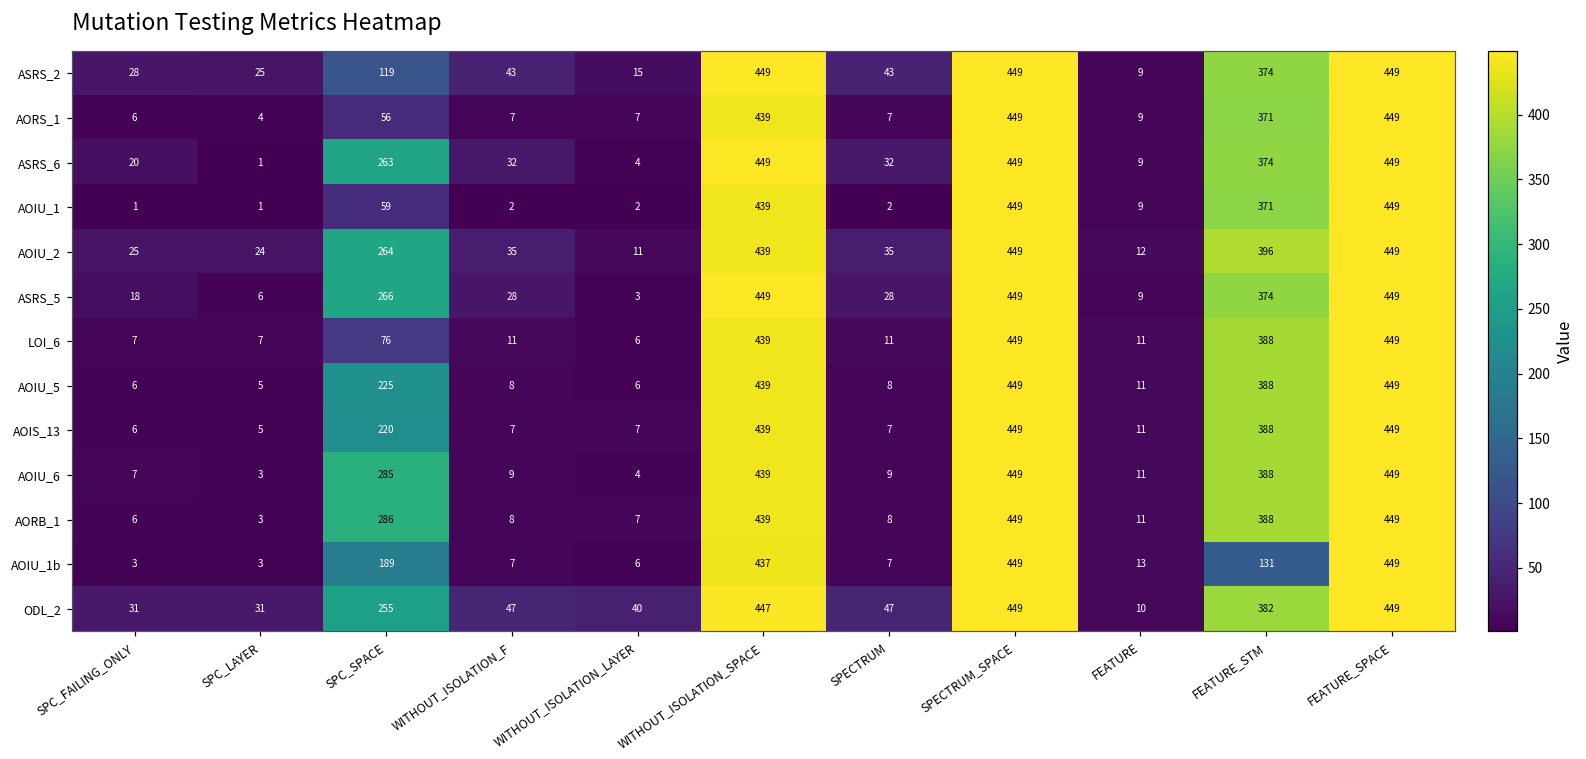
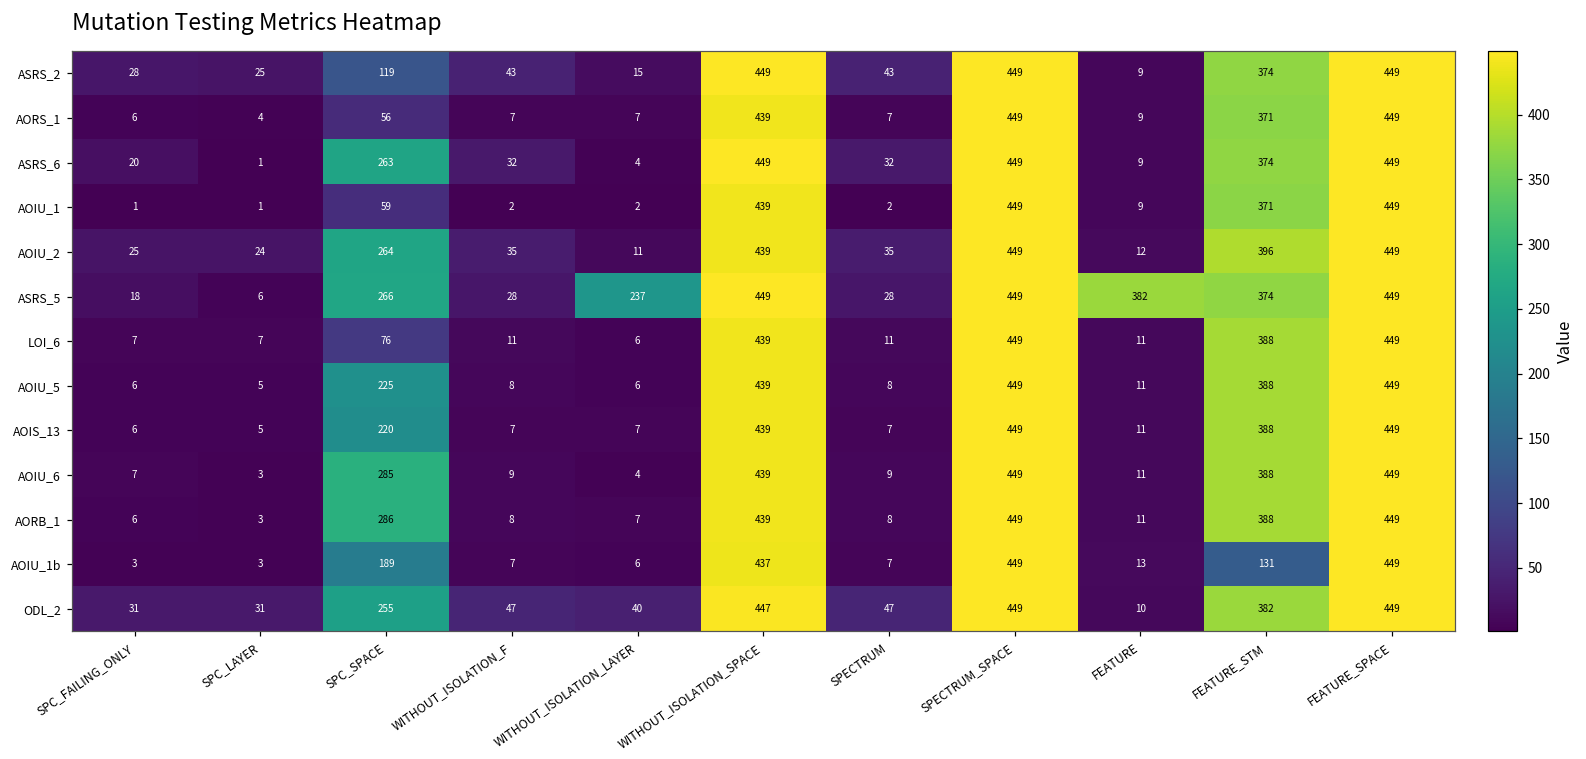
ASRS_5, WITHOUT_ISOLATION_LAYER: 3 -> 237
ASRS_5, FEATURE: 9 -> 382
